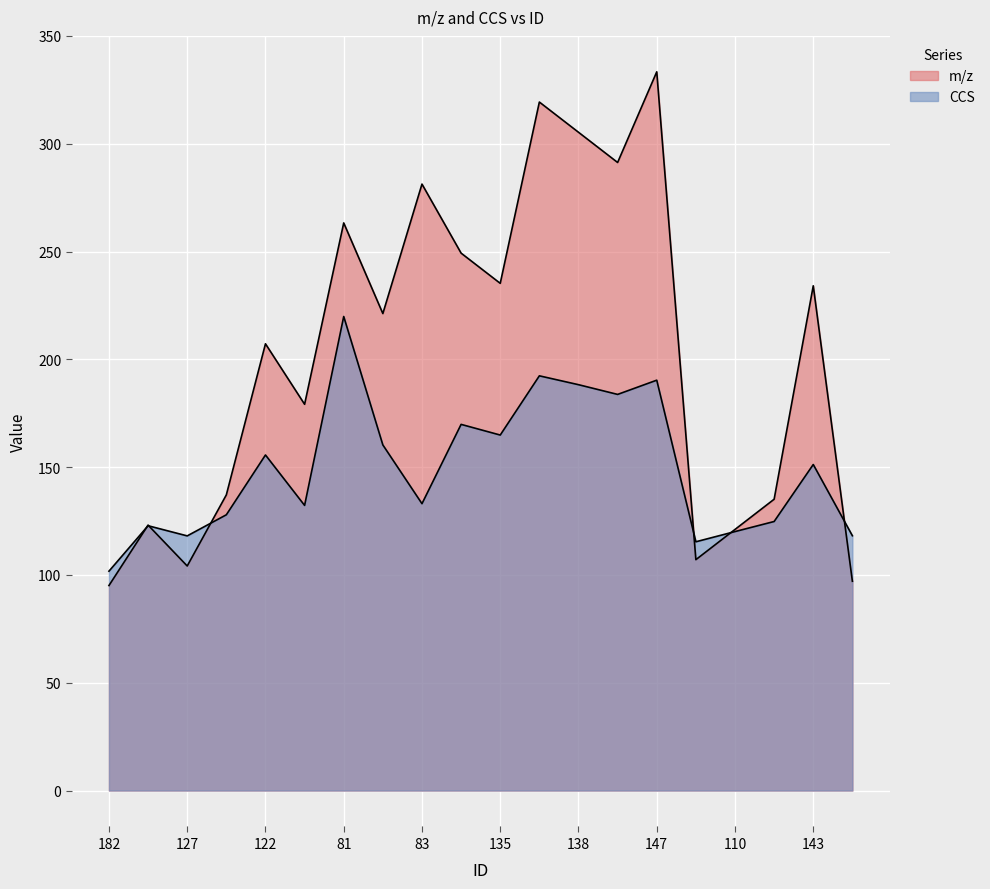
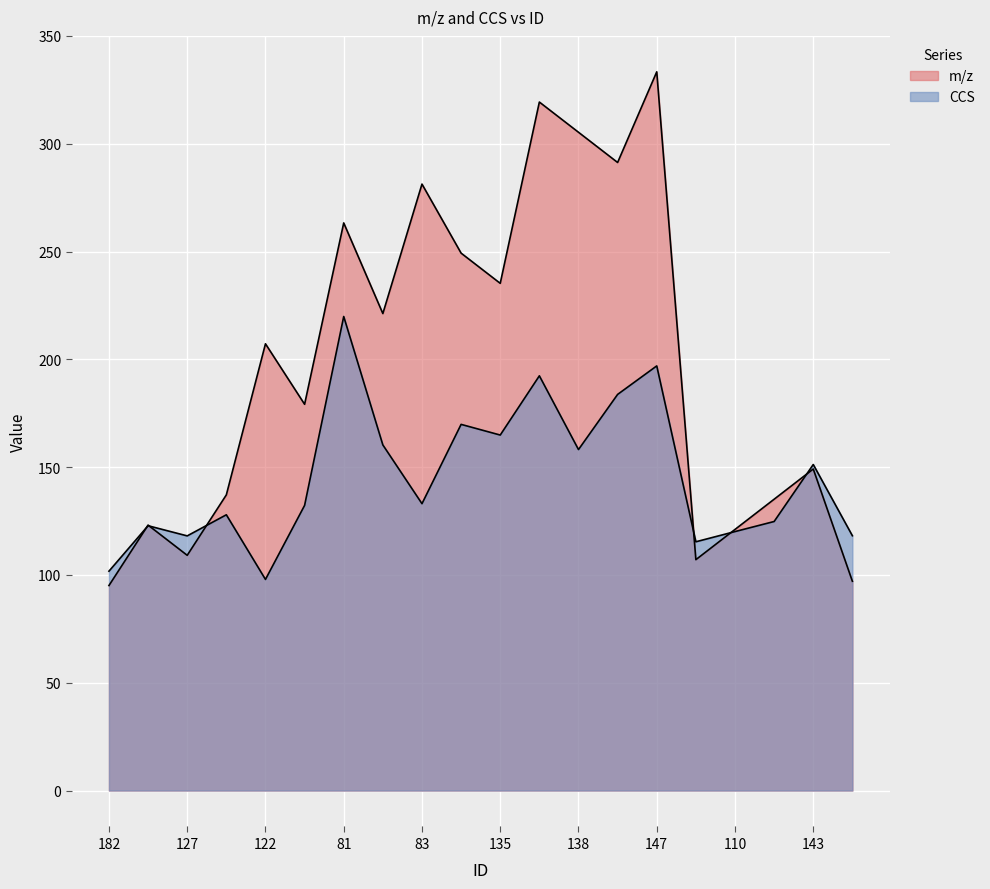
m/z, 127: 104 -> 109
CCS, 122: 156 -> 98
CCS, 138: 188 -> 158
CCS, 147: 190 -> 197
m/z, 143: 234 -> 149
